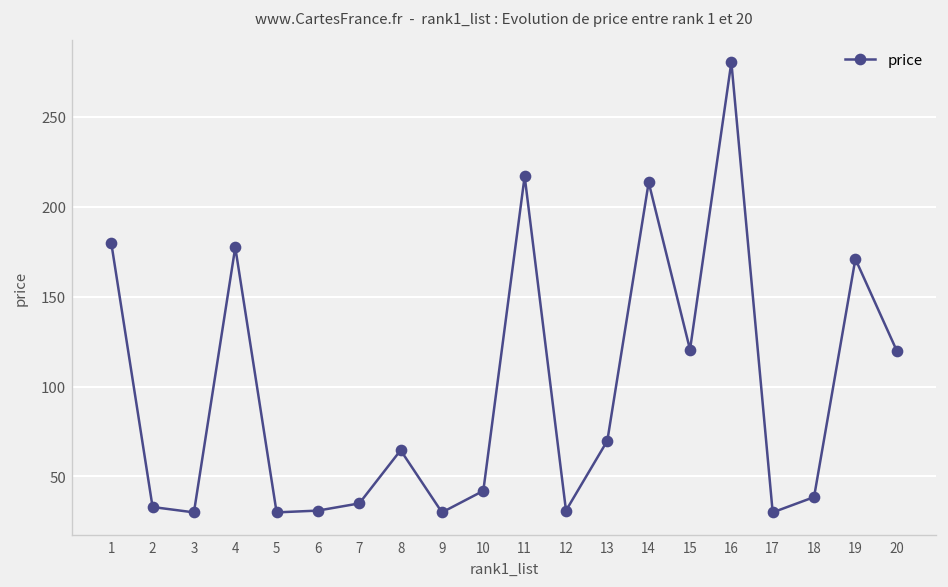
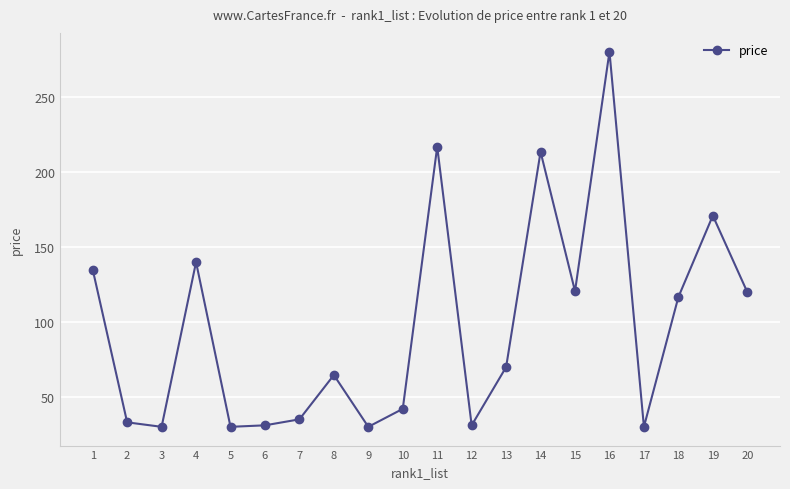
1: 180 -> 135
4: 178 -> 140
18: 39 -> 117
